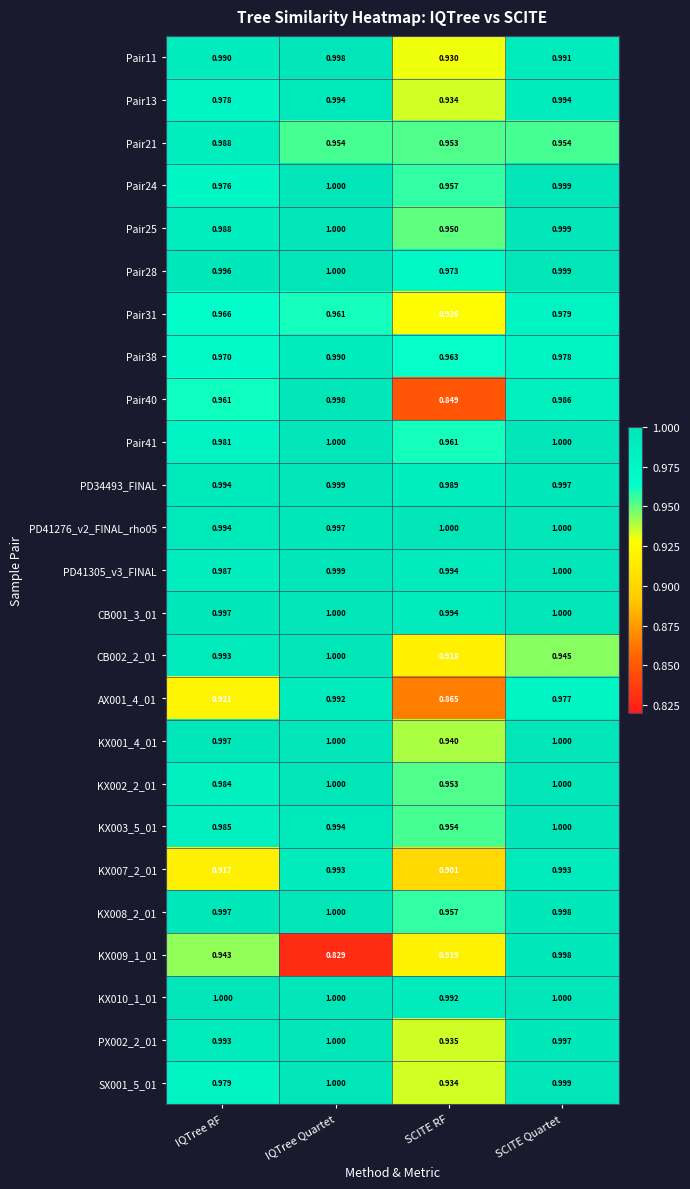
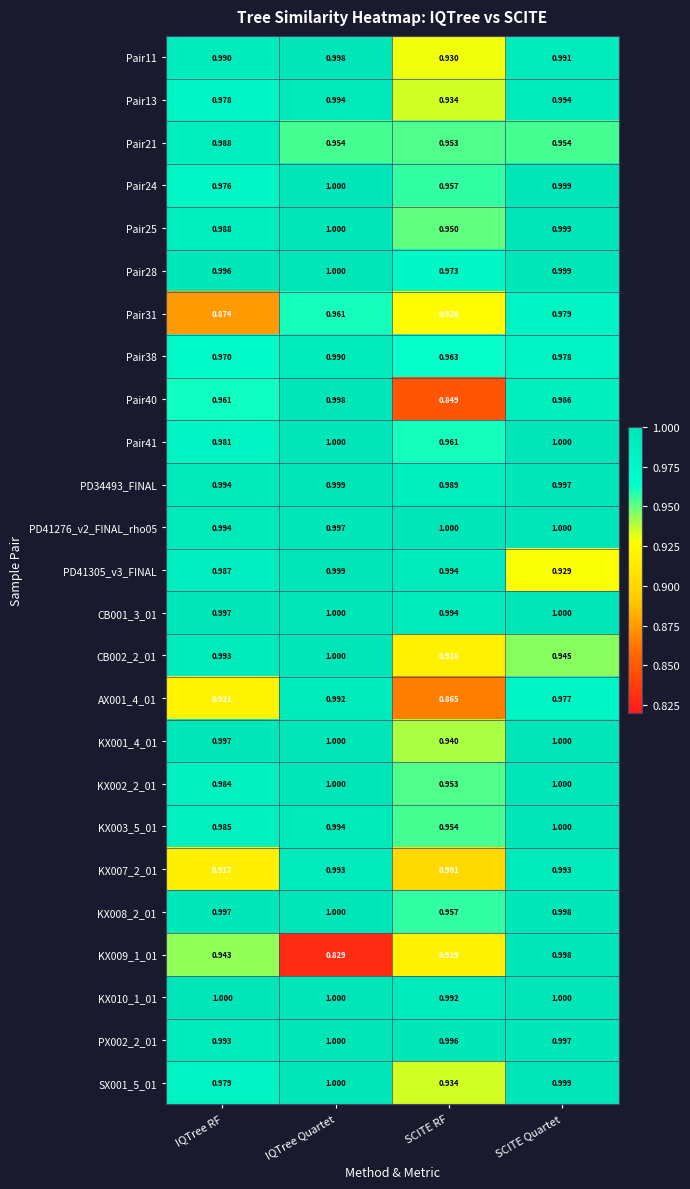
Pair31, IQTree RF: 0.966 -> 0.874
PD41305_v3_FINAL, SCITE Quartet: 1.000 -> 0.929
PX002_2_01, SCITE RF: 0.935 -> 0.996
